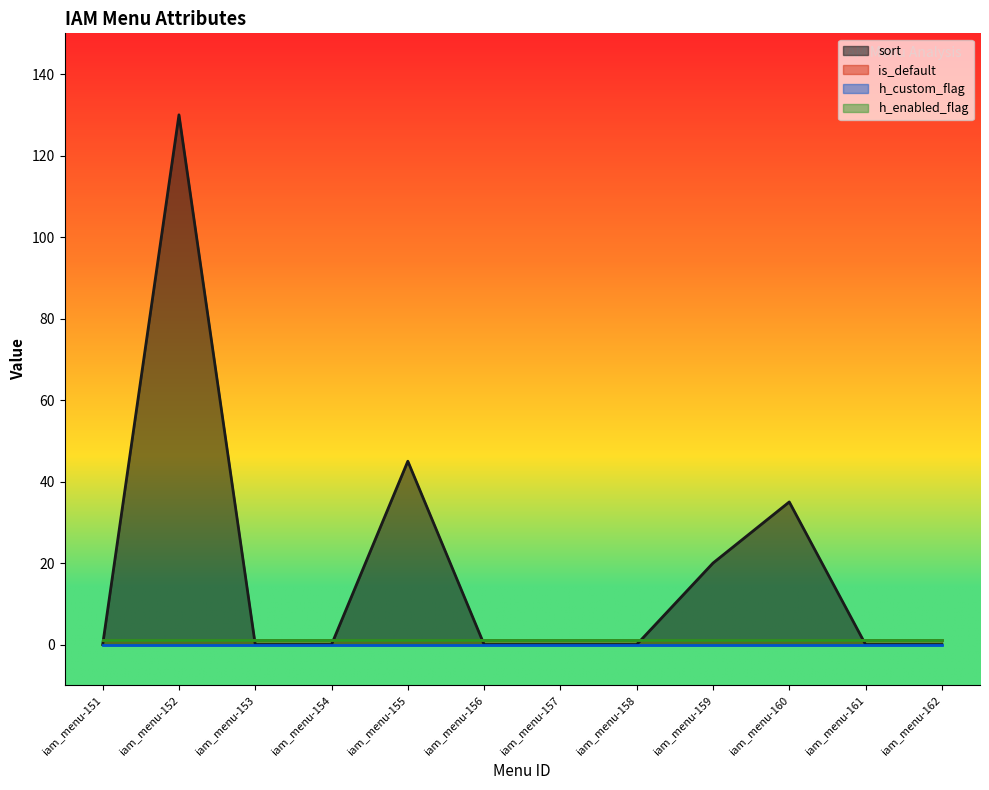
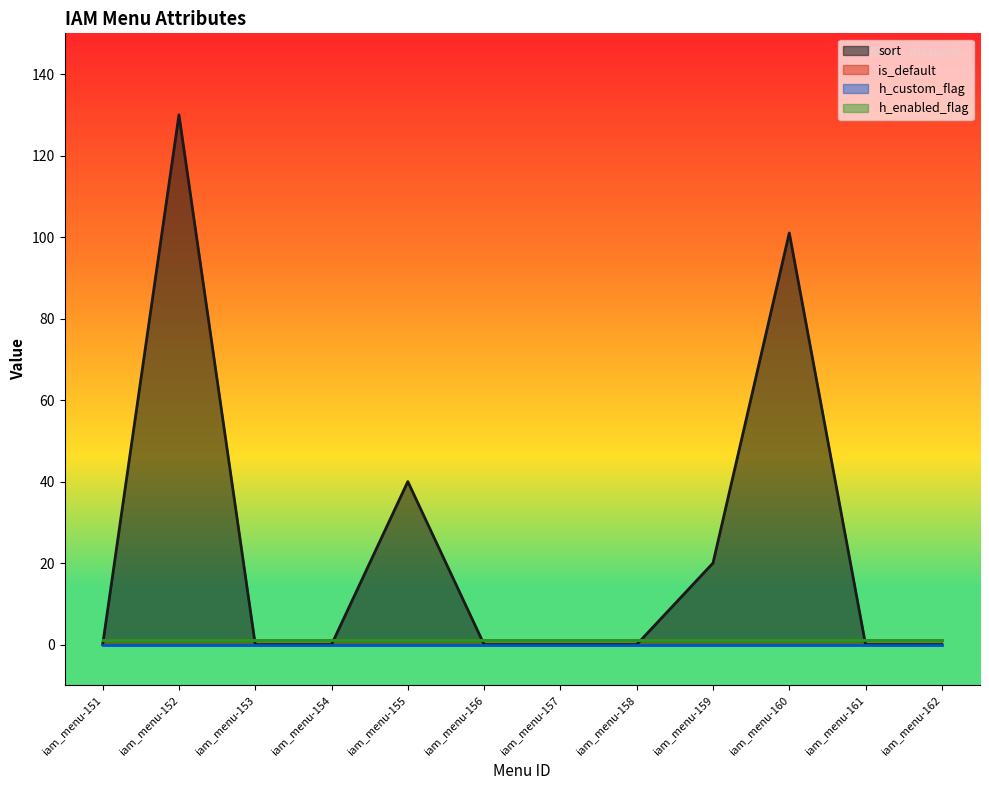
sort, iam_menu-155: 45 -> 40
sort, iam_menu-160: 35 -> 101
